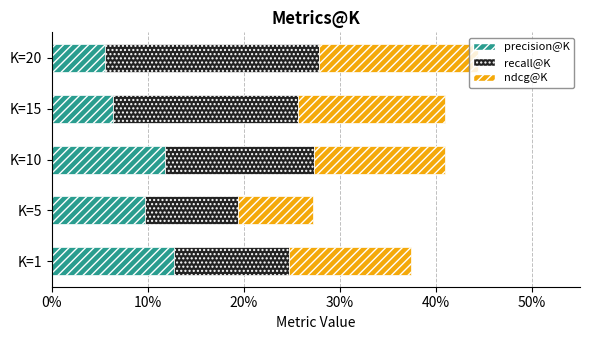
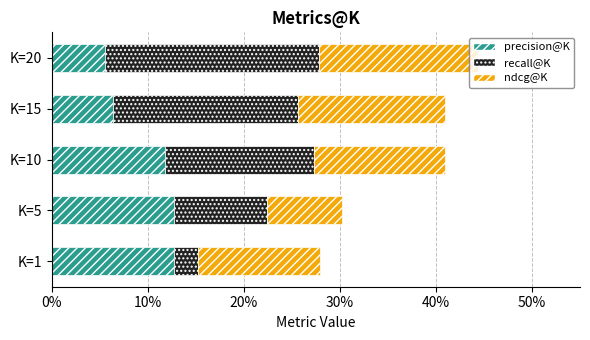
precision@K, K=5: 10% -> 13%
recall@K, K=1: 12% -> 3%
